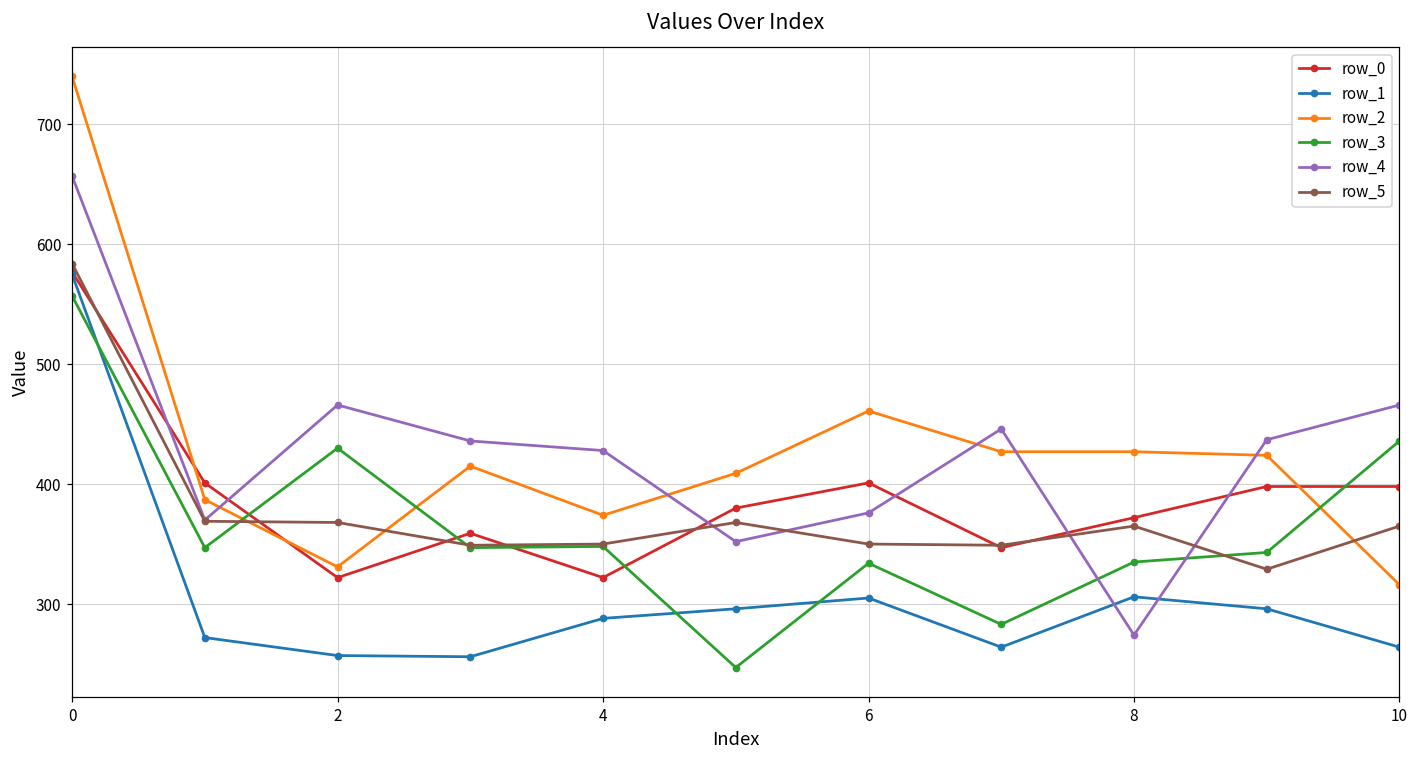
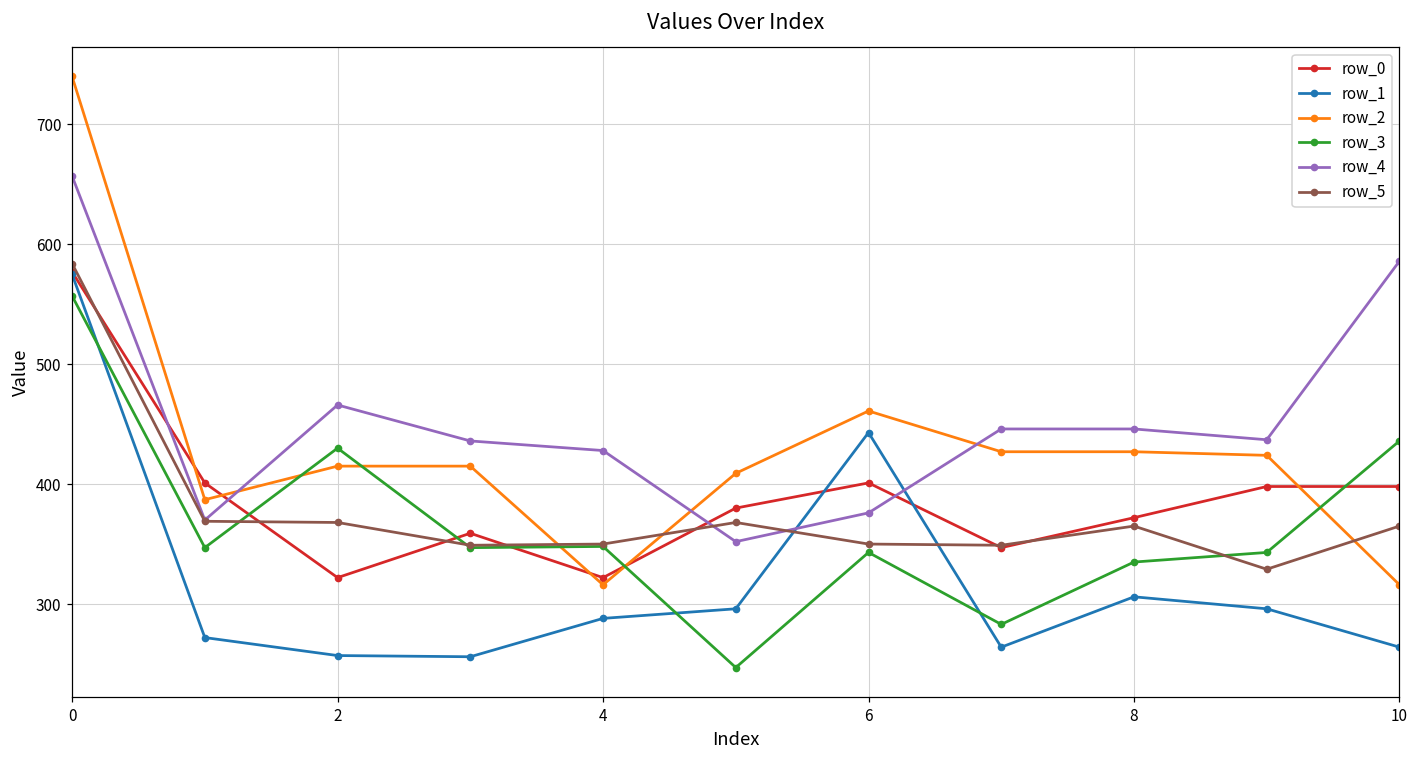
row_2, 2: 331 -> 415
row_2, 4: 374 -> 316
row_1, 6: 305 -> 443
row_3, 6: 334 -> 343
row_4, 8: 274 -> 446
row_4, 10: 466 -> 586
